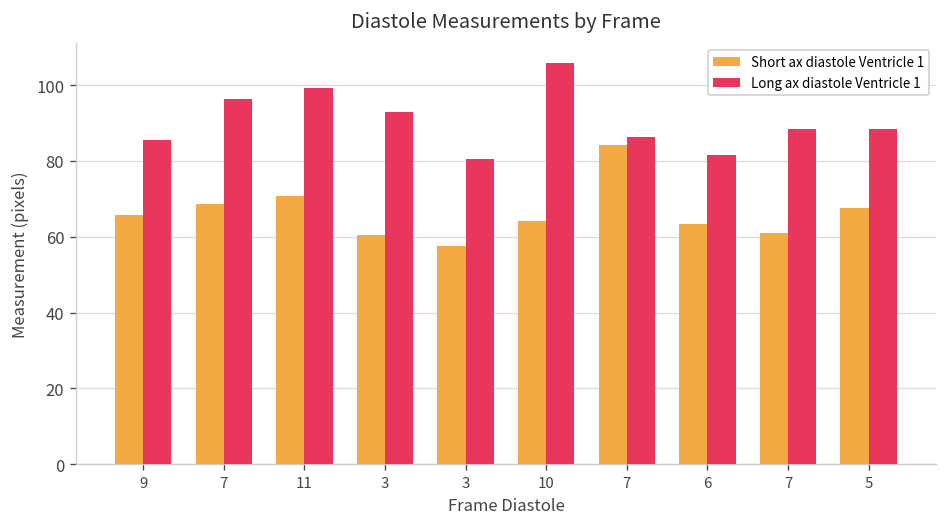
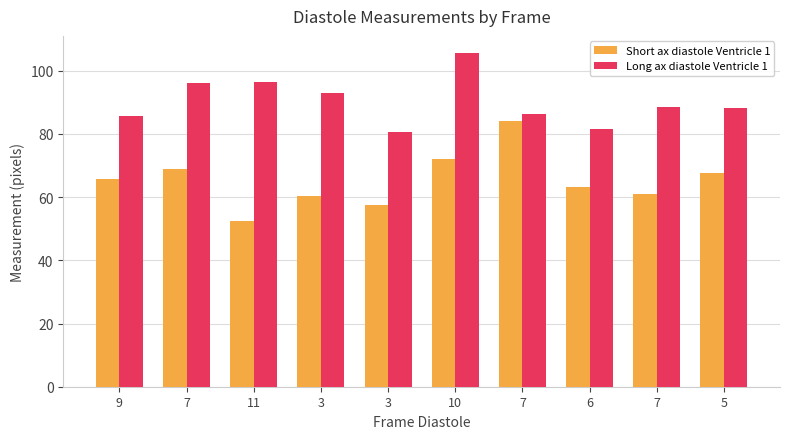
Short ax diastole Ventricle 1, 11: 71 -> 52
Long ax diastole Ventricle 1, 11: 99 -> 96
Short ax diastole Ventricle 1, 10: 64 -> 72
